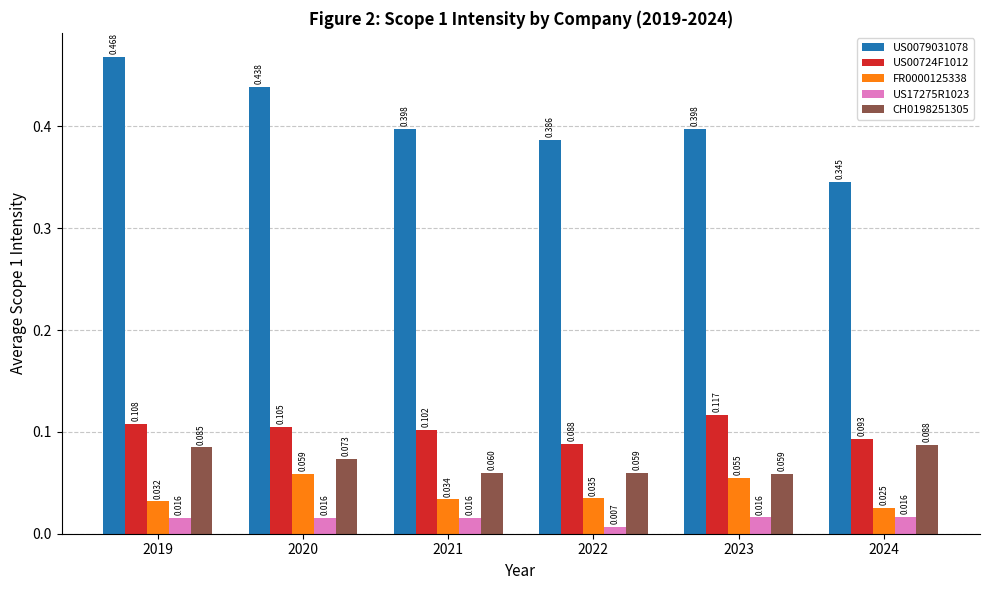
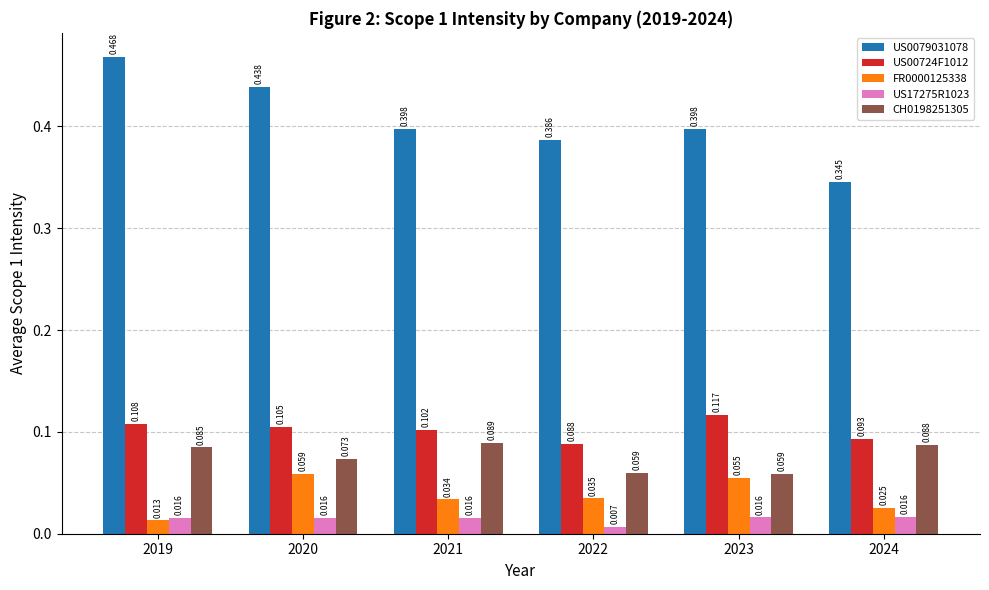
FR0000125338, 2019: 0.032 -> 0.013
CH0198251305, 2021: 0.060 -> 0.089
